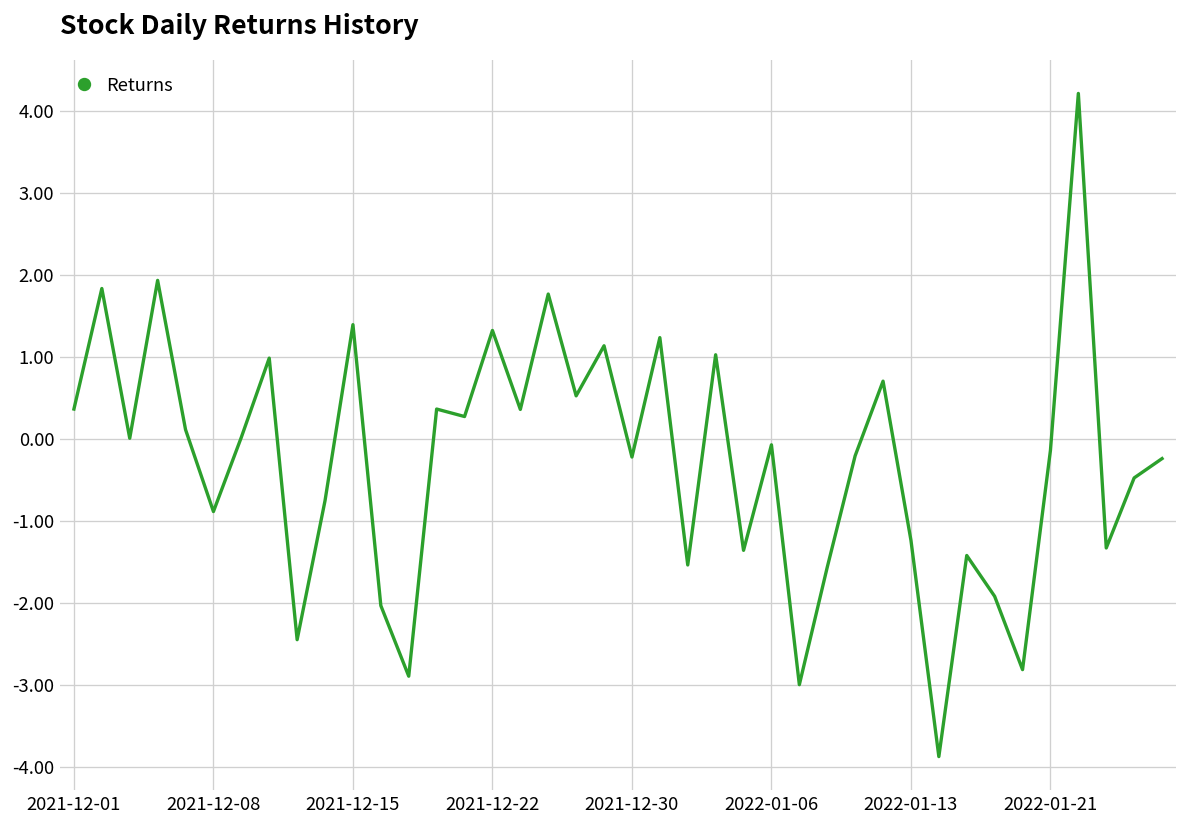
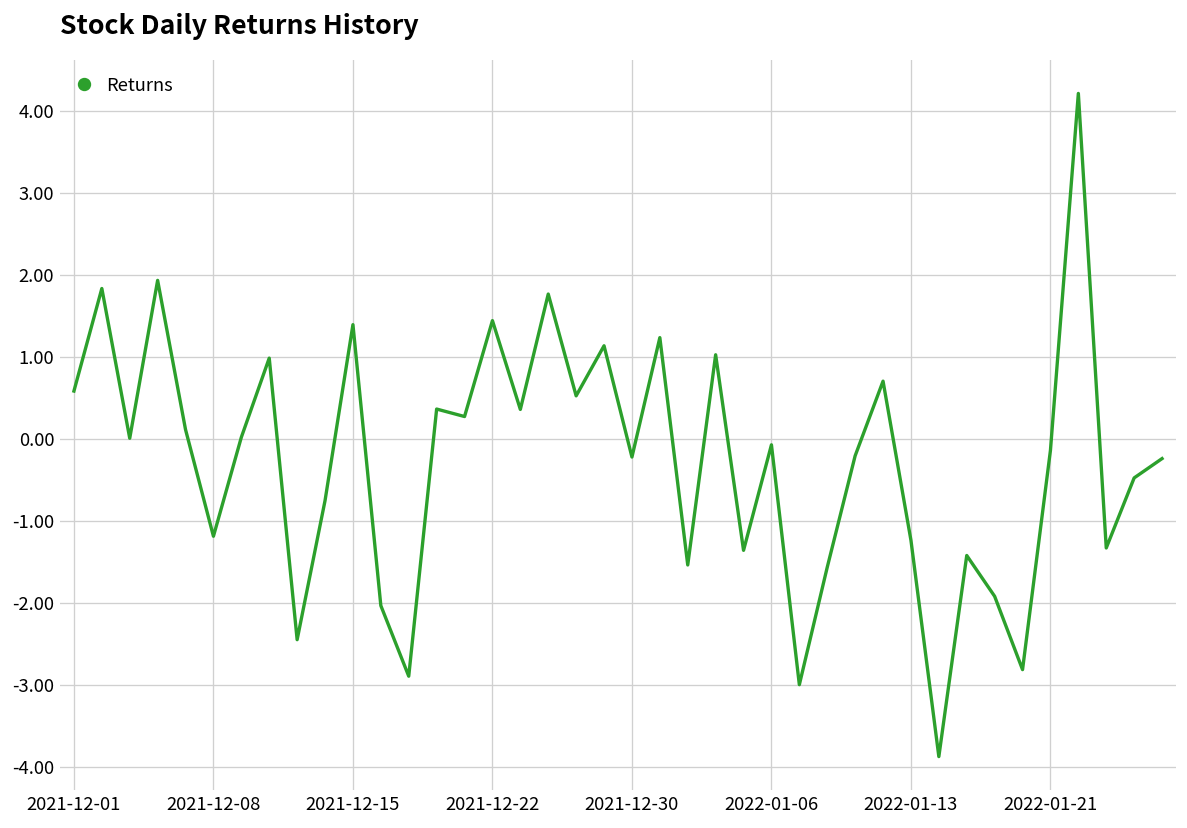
2021-12-01: 0.4 -> 0.6
2021-12-08: -0.9 -> -1.2
2021-12-22: 1.3 -> 1.4
